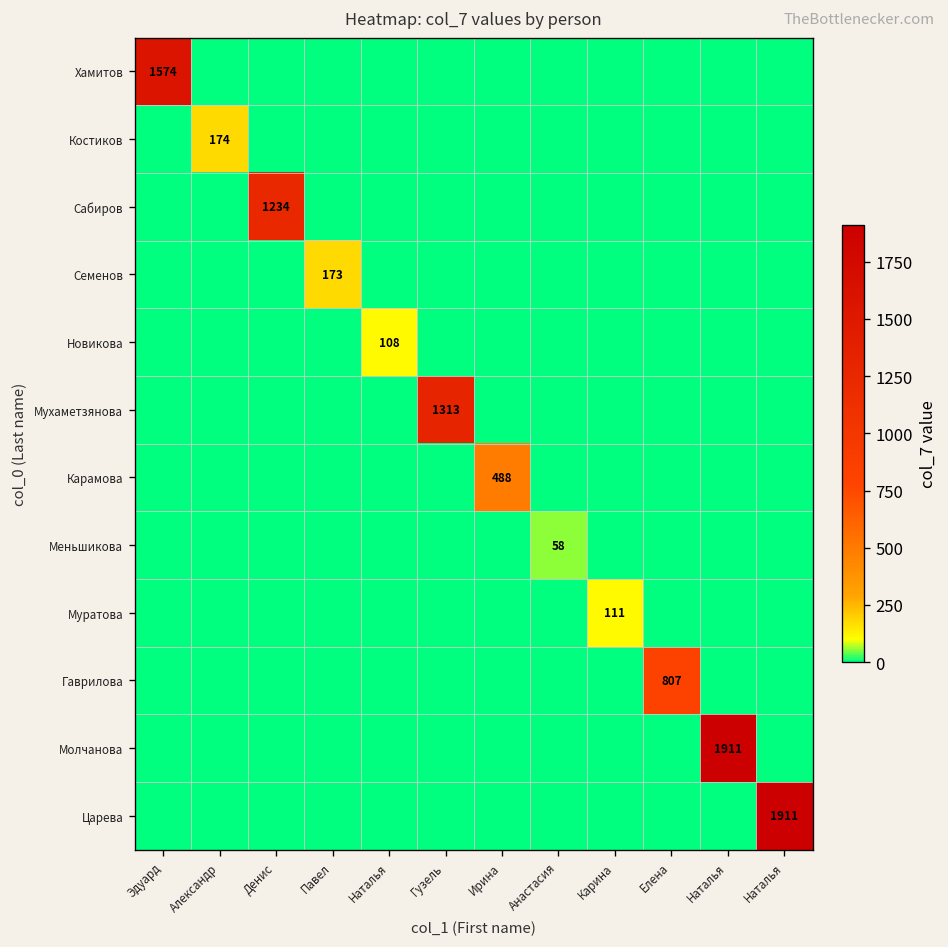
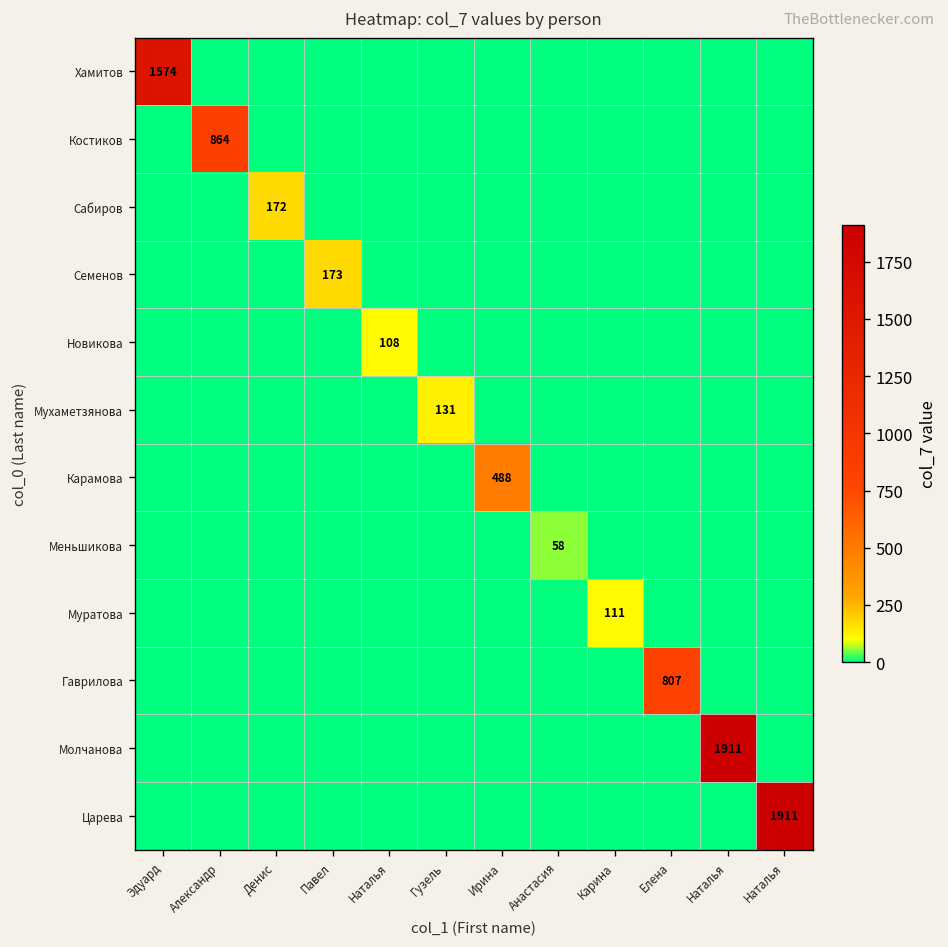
Костиков, Александр: 174 -> 864
Сабиров, Денис: 1234 -> 172
Мухаметзянова, Гузель: 1313 -> 131
